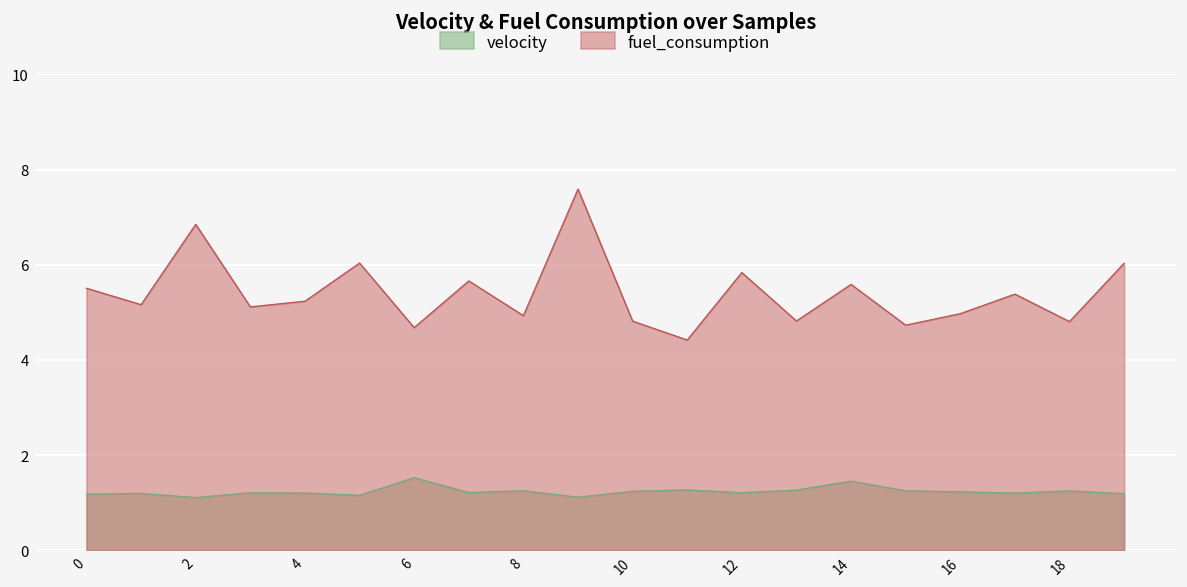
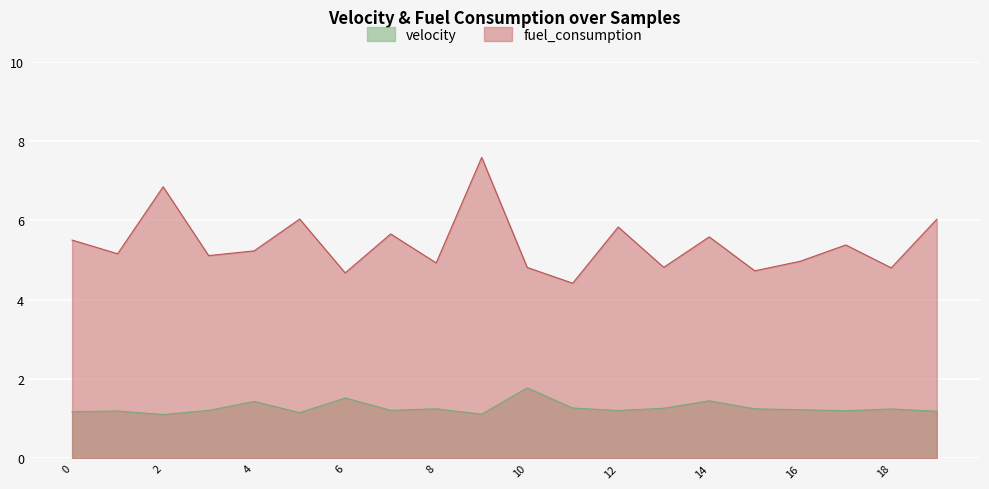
velocity, 4: 1.2 -> 1.4
velocity, 10: 1.2 -> 1.8
